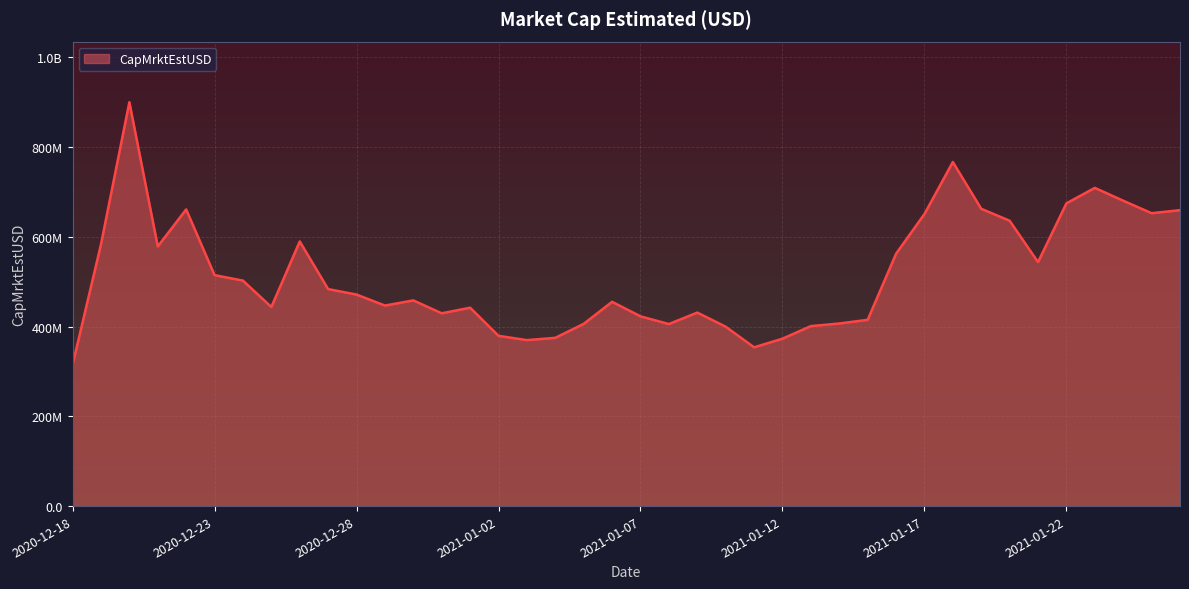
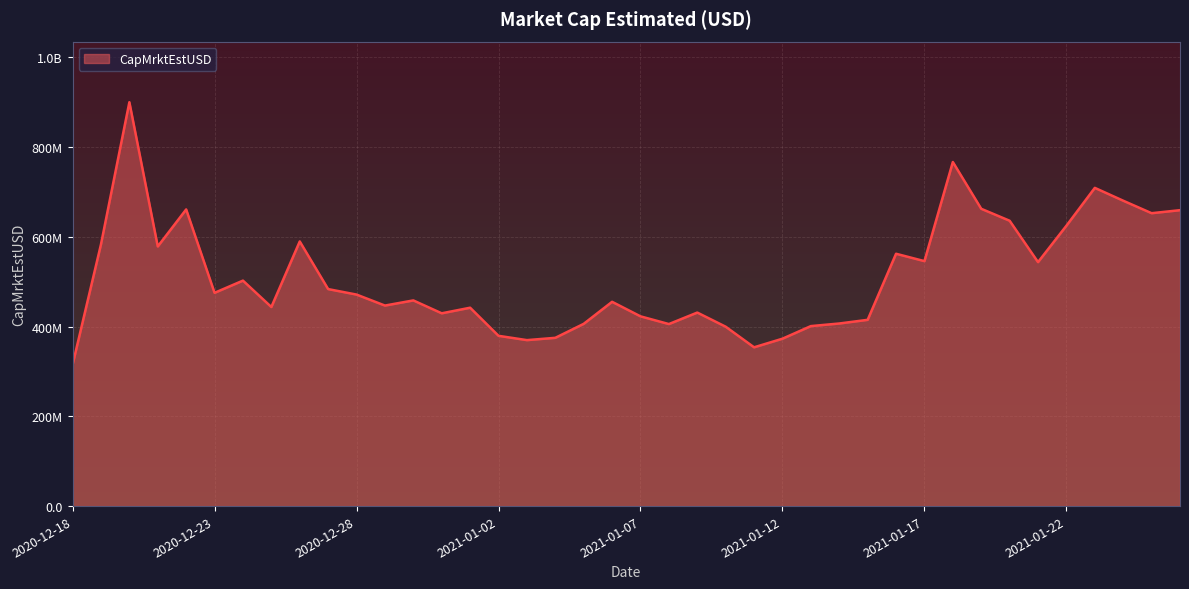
2020-12-23: 510000000 -> 480000000
2021-01-17: 650000000 -> 550000000
2021-01-22: 670000000 -> 620000000
